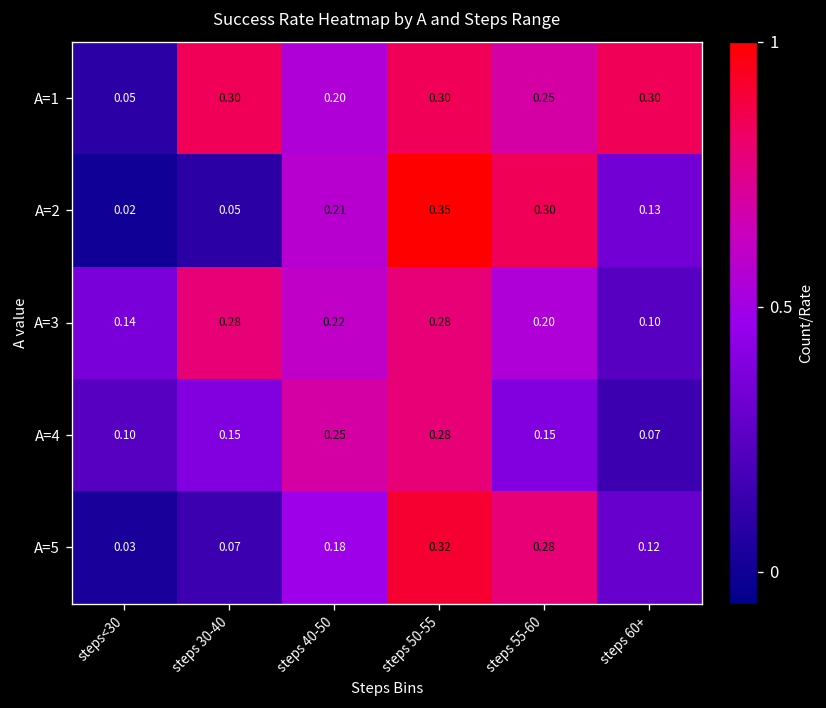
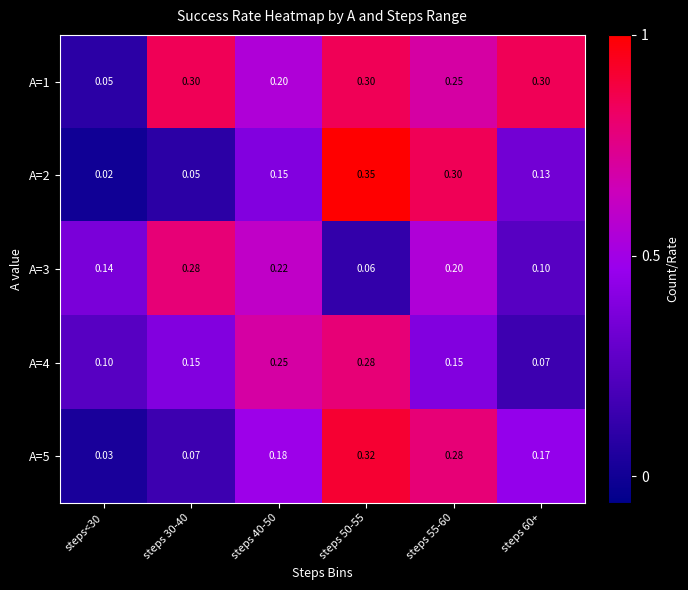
A=2, steps 40-50: 0.21 -> 0.15
A=3, steps 50-55: 0.28 -> 0.06
A=5, steps 60+: 0.12 -> 0.17
